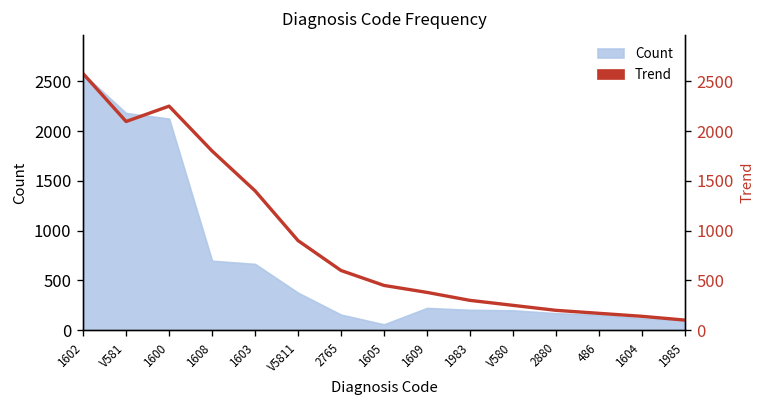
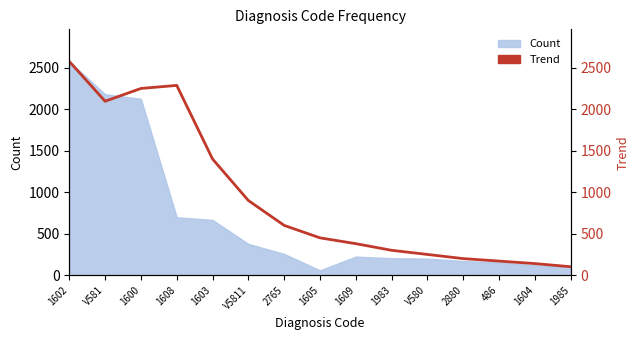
Count, 2765: 200 -> 300
Trend, 1608: 1800 -> 2300
